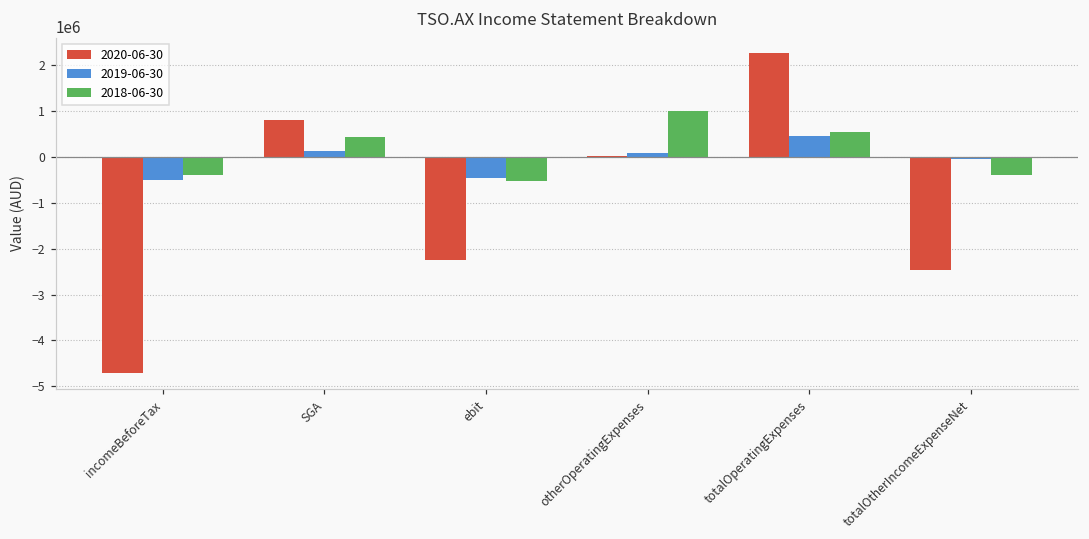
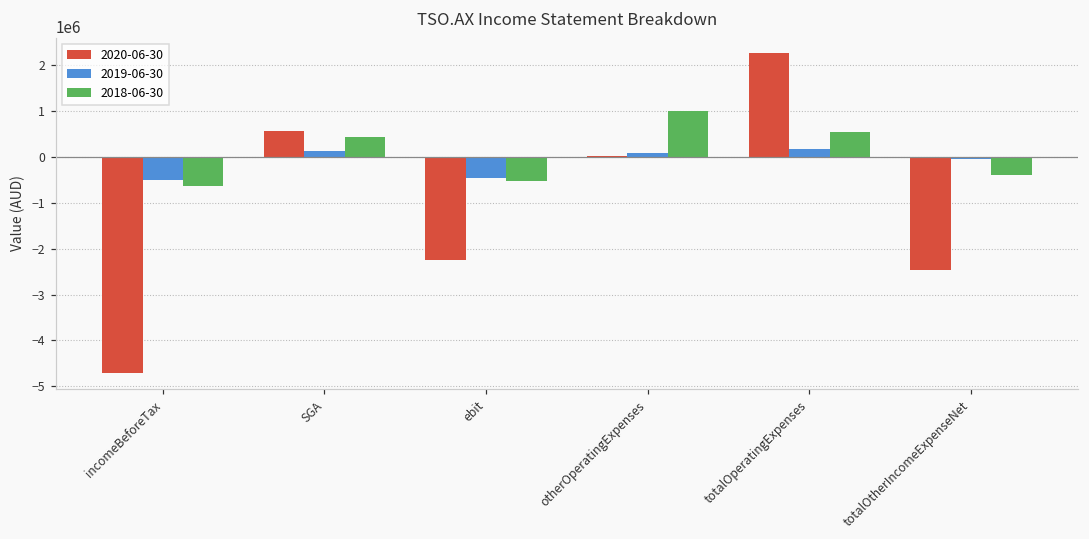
2018-06-30, incomeBeforeTax: -400000 -> -600000
2020-06-30, SGA: 800000 -> 600000
2019-06-30, totalOperatingExpenses: 500000 -> 200000
